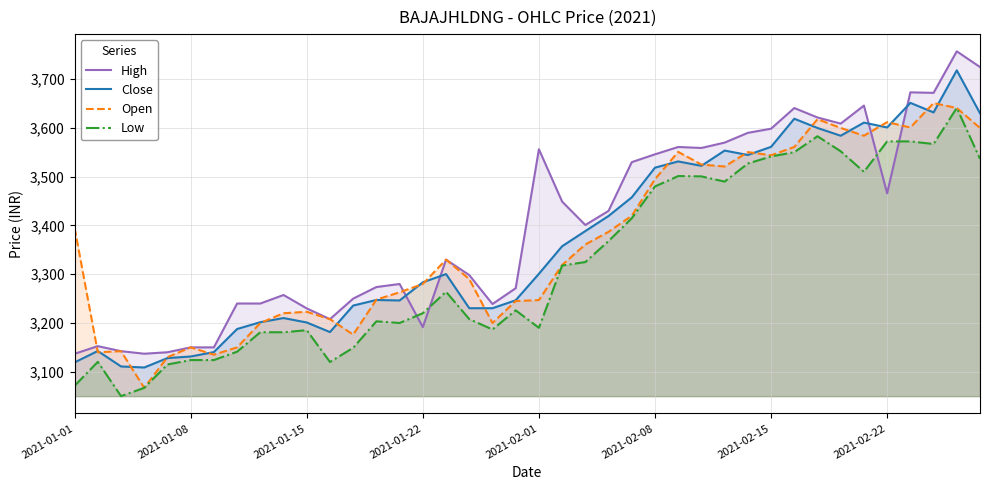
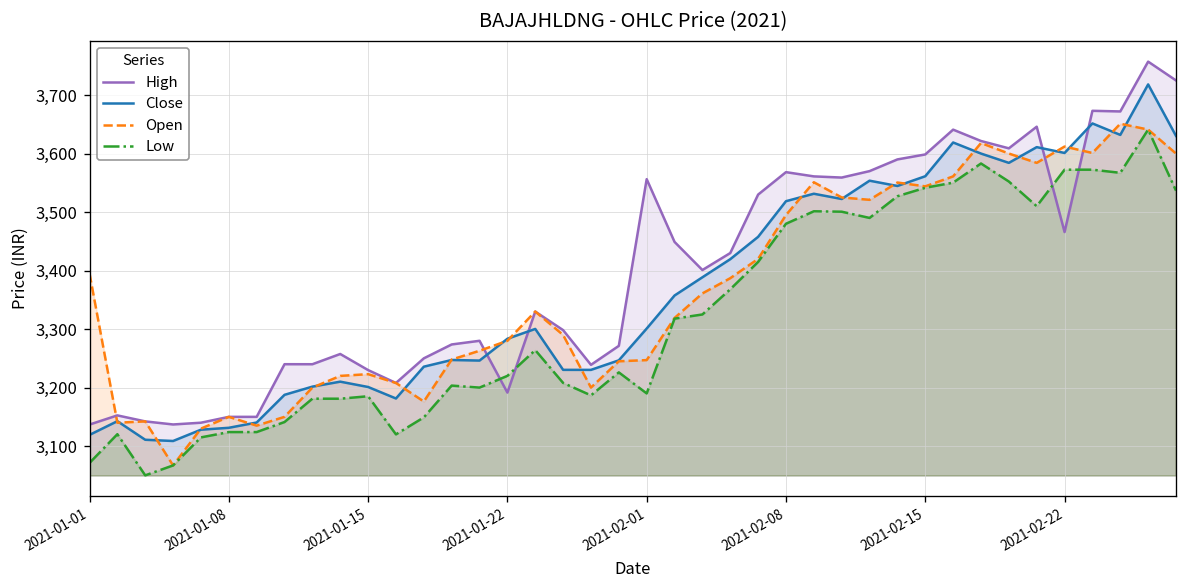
High, 2021-02-08: 3,550 -> 3,570
